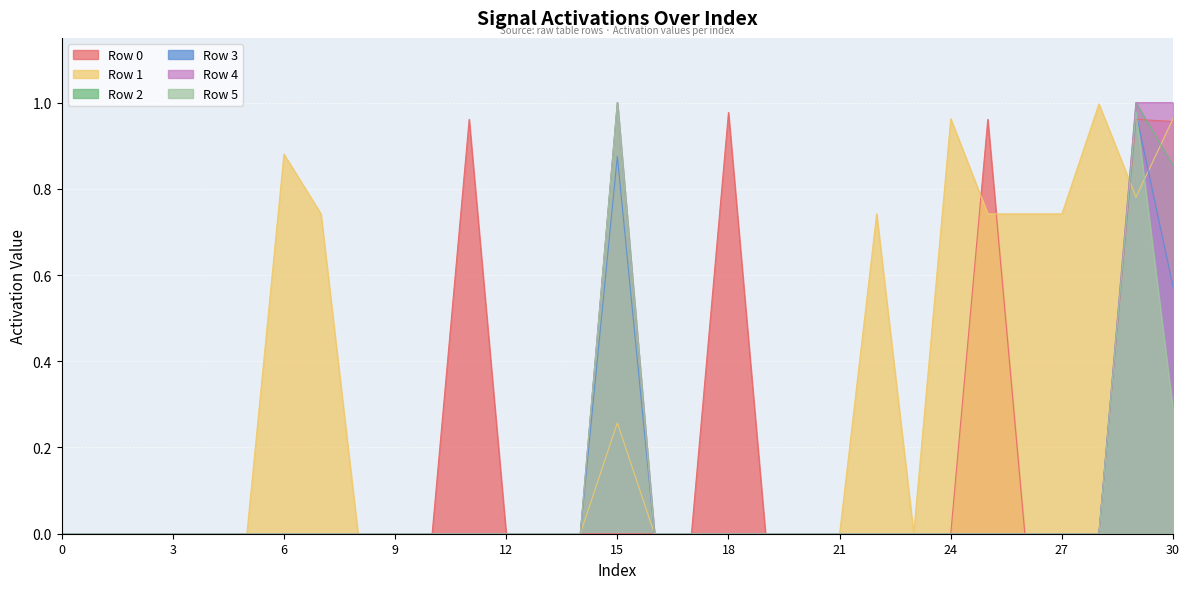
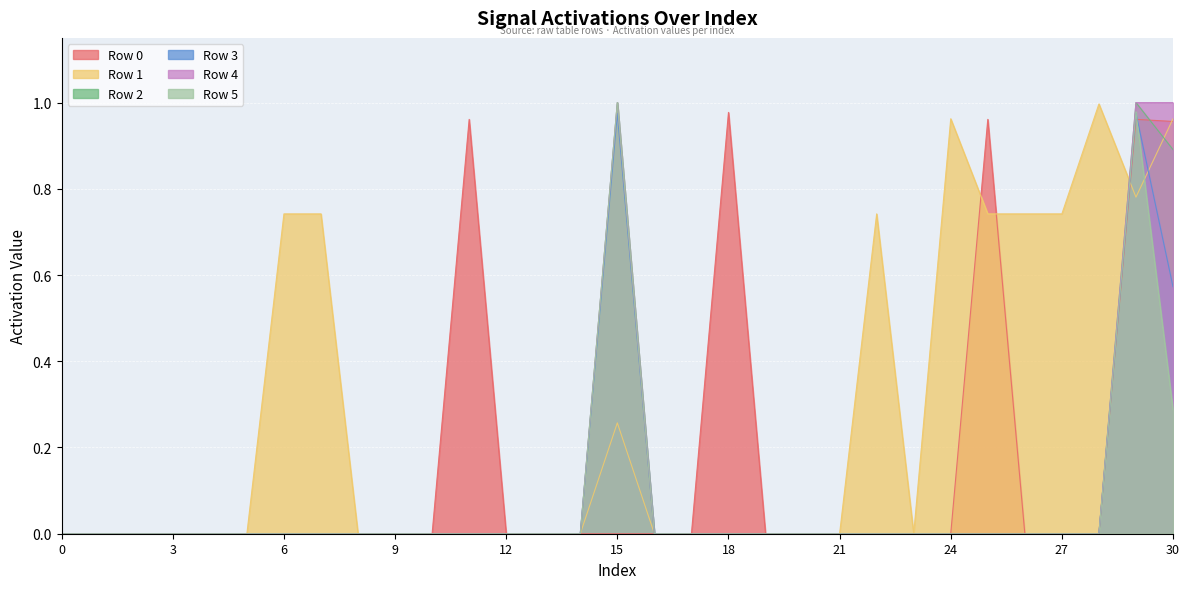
Row 1, 6: 0.88 -> 0.74
Row 3, 15: 0.88 -> 0.98
Row 2, 30: 0.85 -> 0.89
